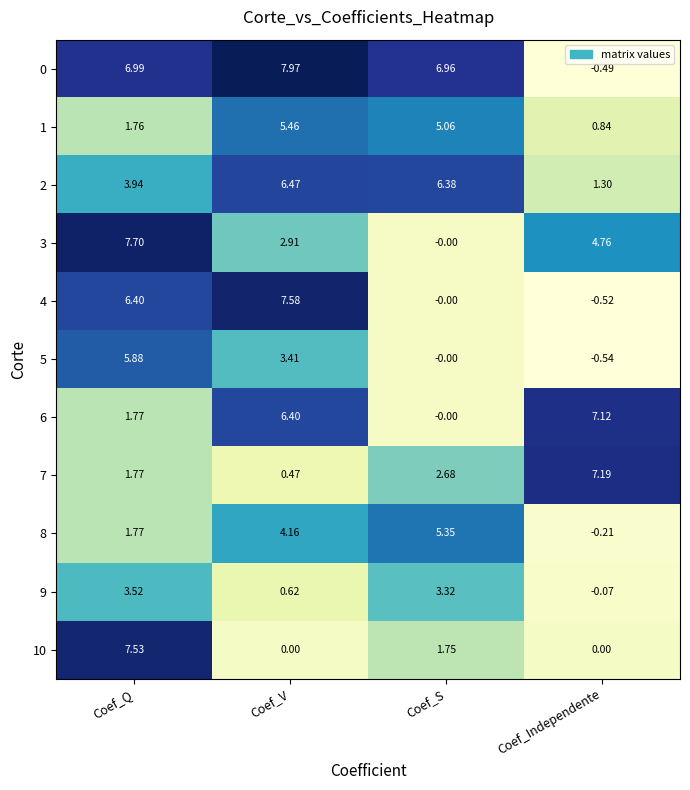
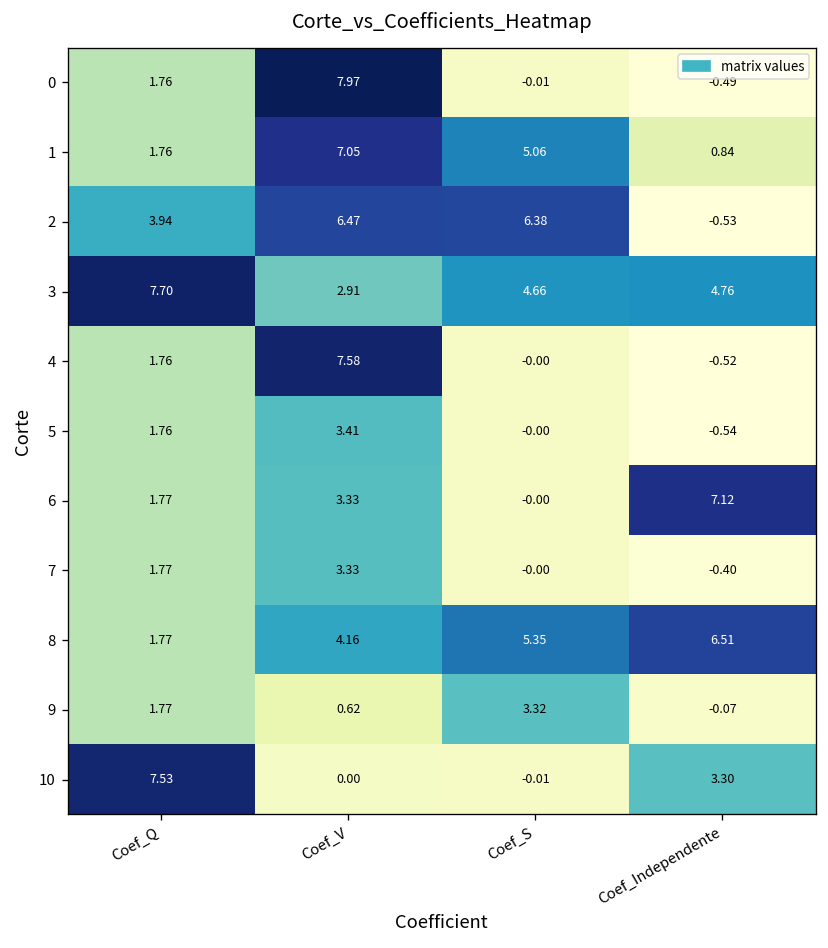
0, Coef_Q: 6.99 -> 1.76
0, Coef_S: 6.96 -> -0.01
1, Coef_V: 5.46 -> 7.05
2, Coef_Independente: 1.30 -> -0.53
3, Coef_S: -0.00 -> 4.66
4, Coef_Q: 6.40 -> 1.76
5, Coef_Q: 5.88 -> 1.76
6, Coef_V: 6.40 -> 3.33
7, Coef_V: 0.47 -> 3.33
7, Coef_S: 2.68 -> -0.00
7, Coef_Independente: 7.19 -> -0.40
8, Coef_Independente: -0.21 -> 6.51
9, Coef_Q: 3.52 -> 1.77
10, Coef_S: 1.75 -> -0.01
10, Coef_Independente: 0.00 -> 3.30
